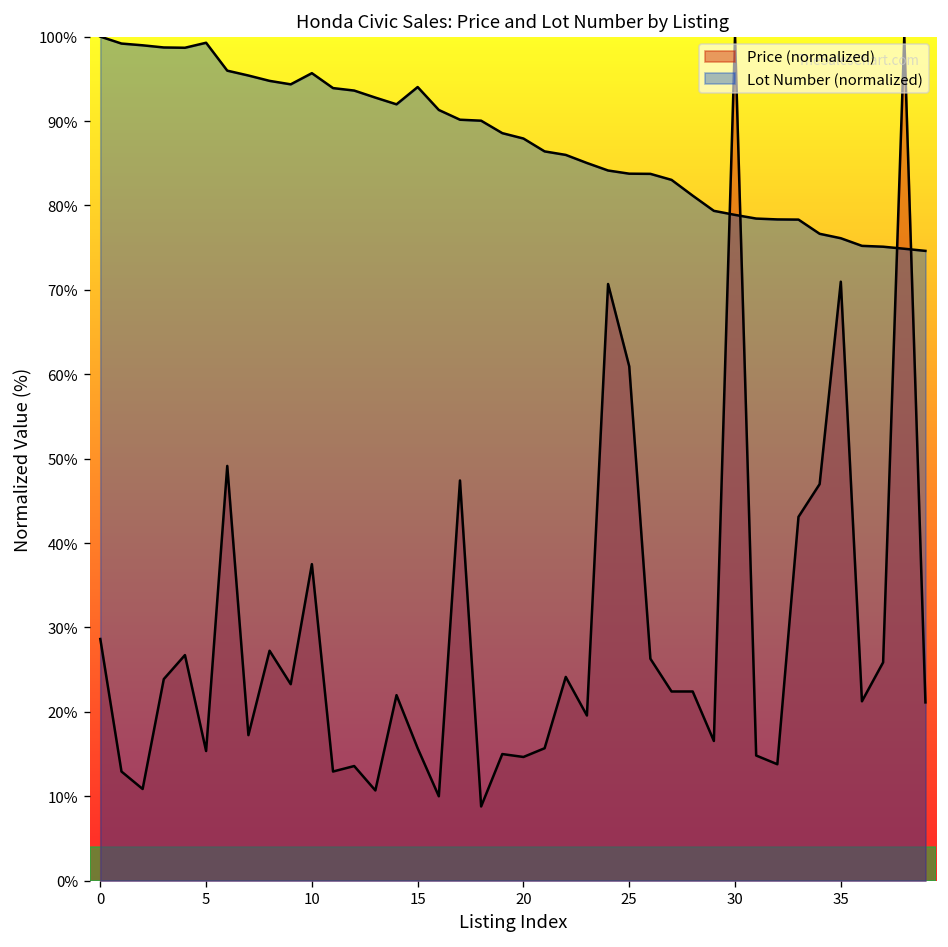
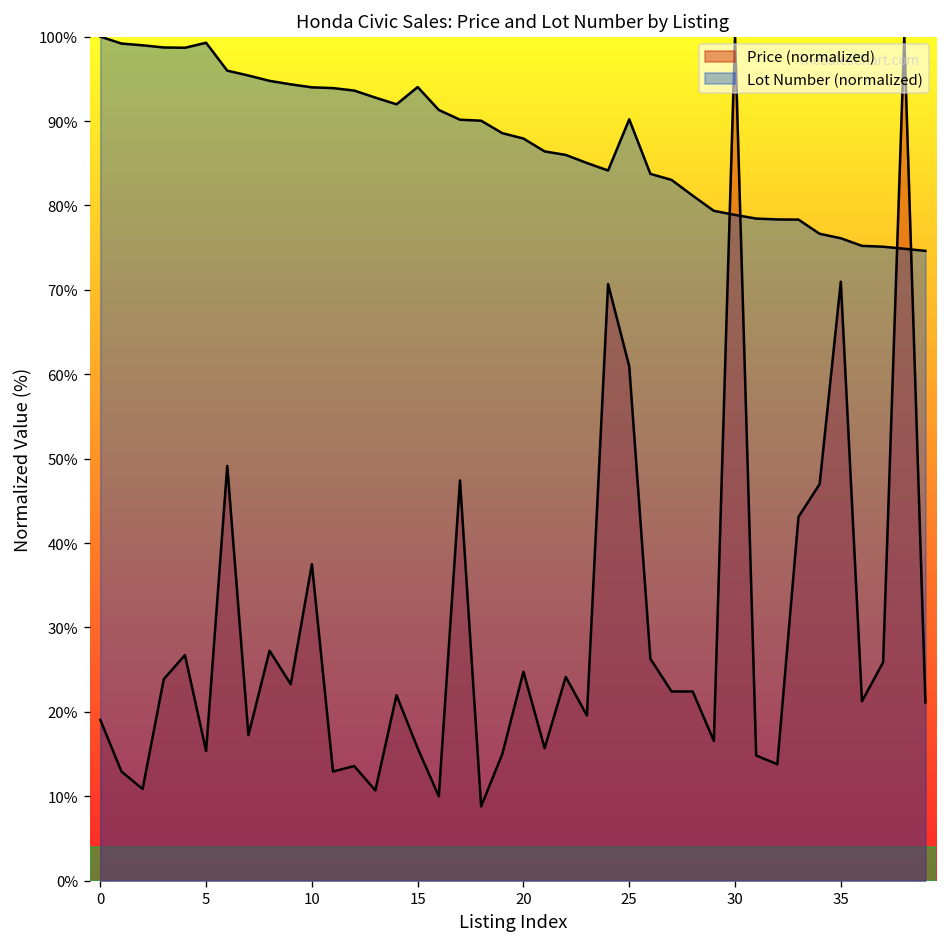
Price (normalized), 0: 29% -> 19%
Lot Number (normalized), 10: 96% -> 94%
Price (normalized), 20: 15% -> 25%
Lot Number (normalized), 25: 84% -> 90%
